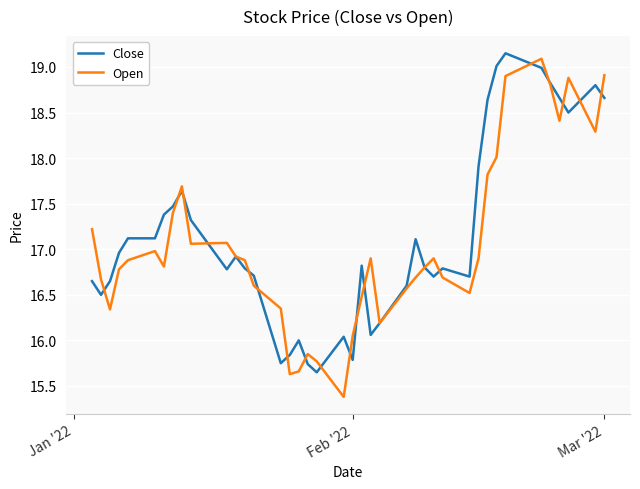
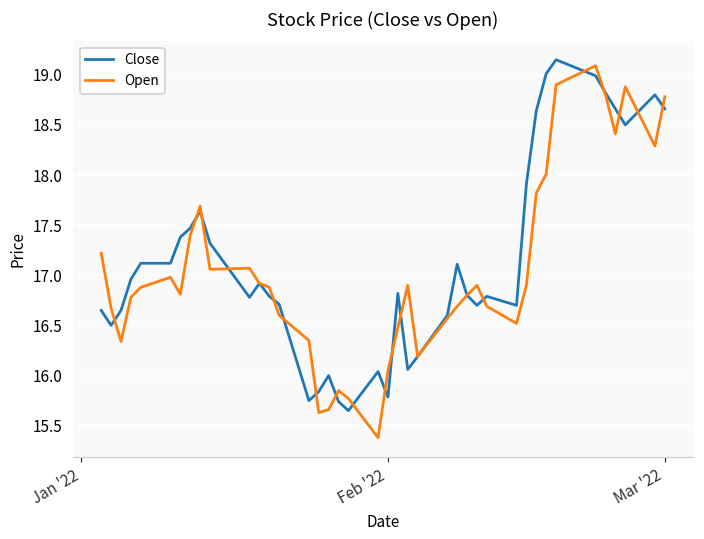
Open, Mar '22: 18.9 -> 18.8
